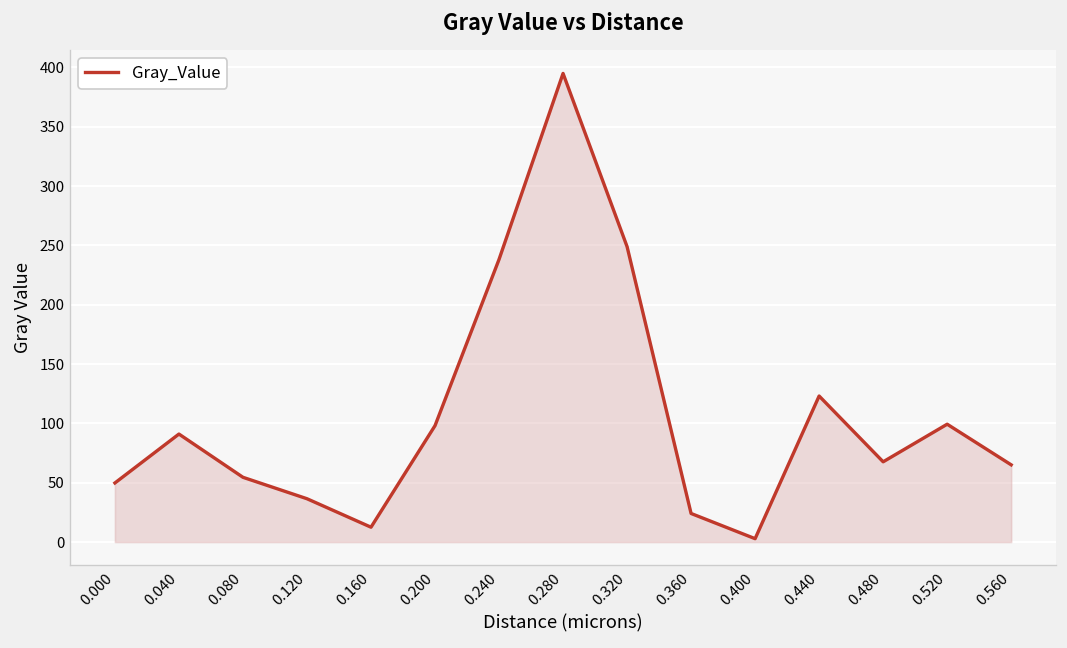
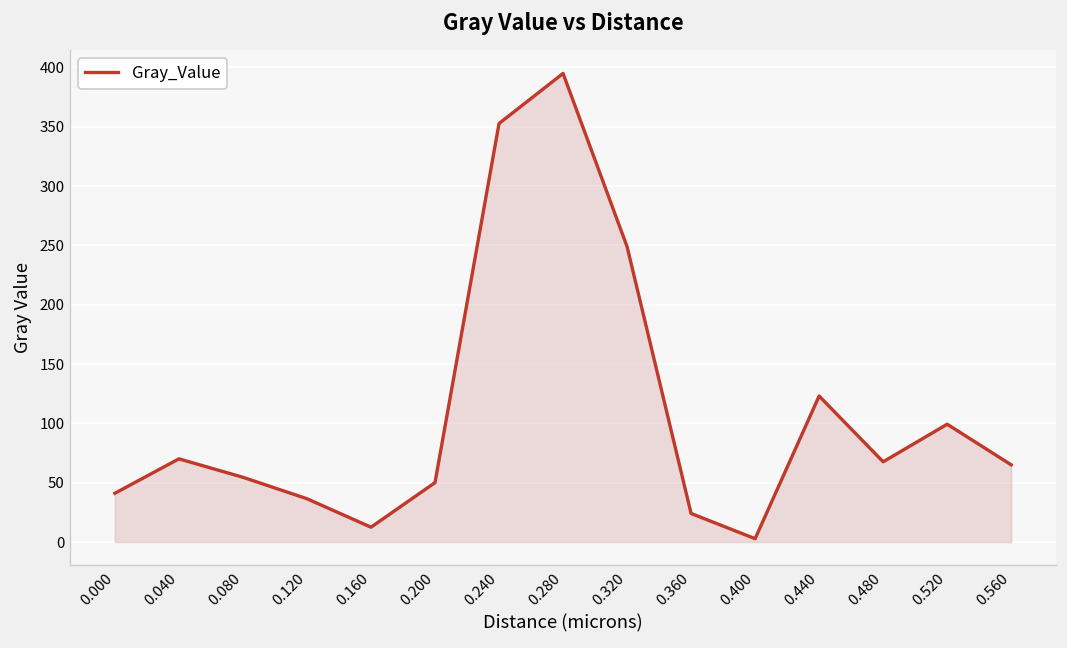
0.000: 50 -> 40
0.040: 90 -> 70
0.200: 100 -> 50
0.240: 240 -> 350
